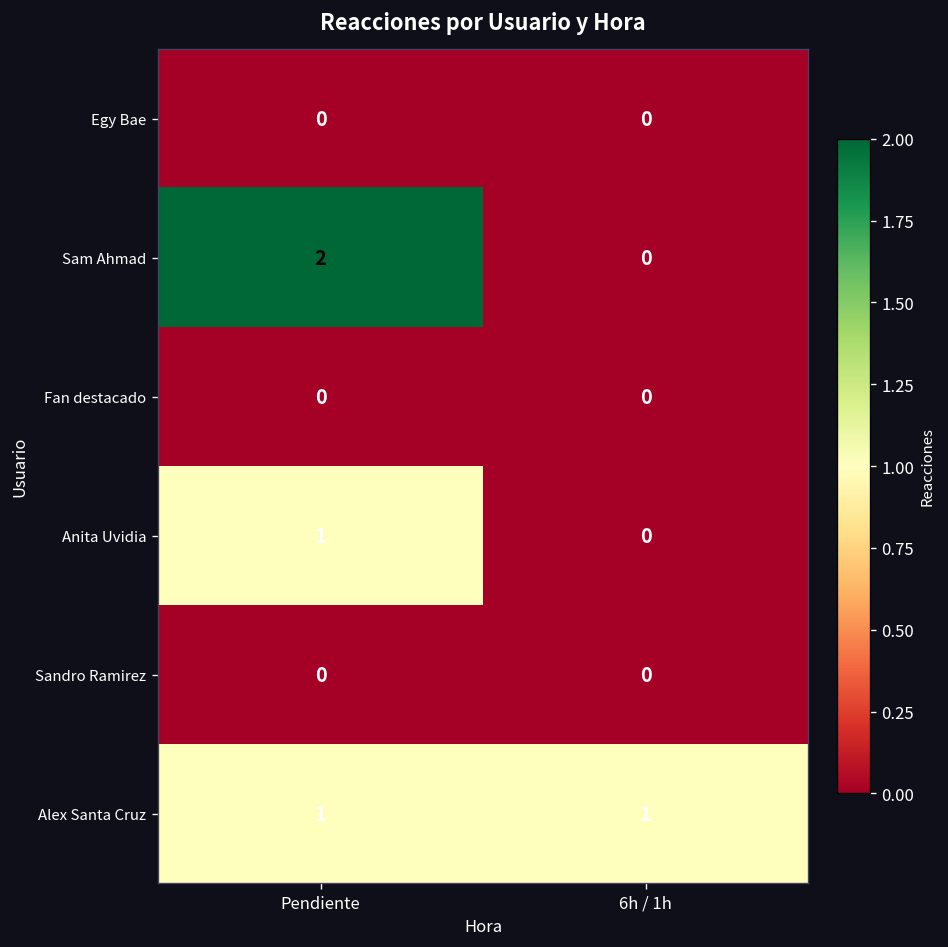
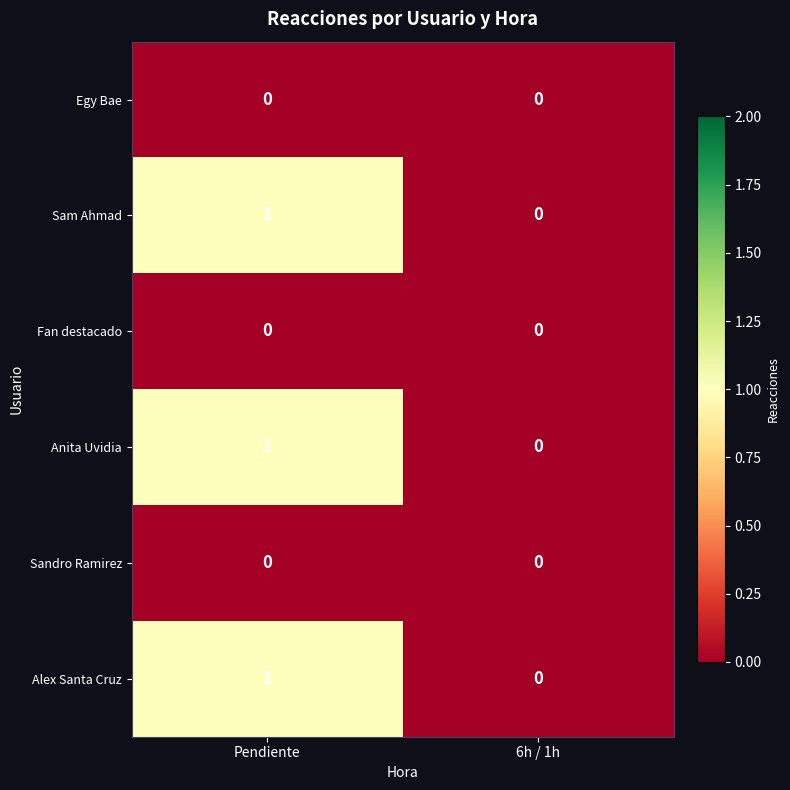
Sam Ahmad, Pendiente: 2 -> 1
Alex Santa Cruz, 6h / 1h: 1 -> 0
